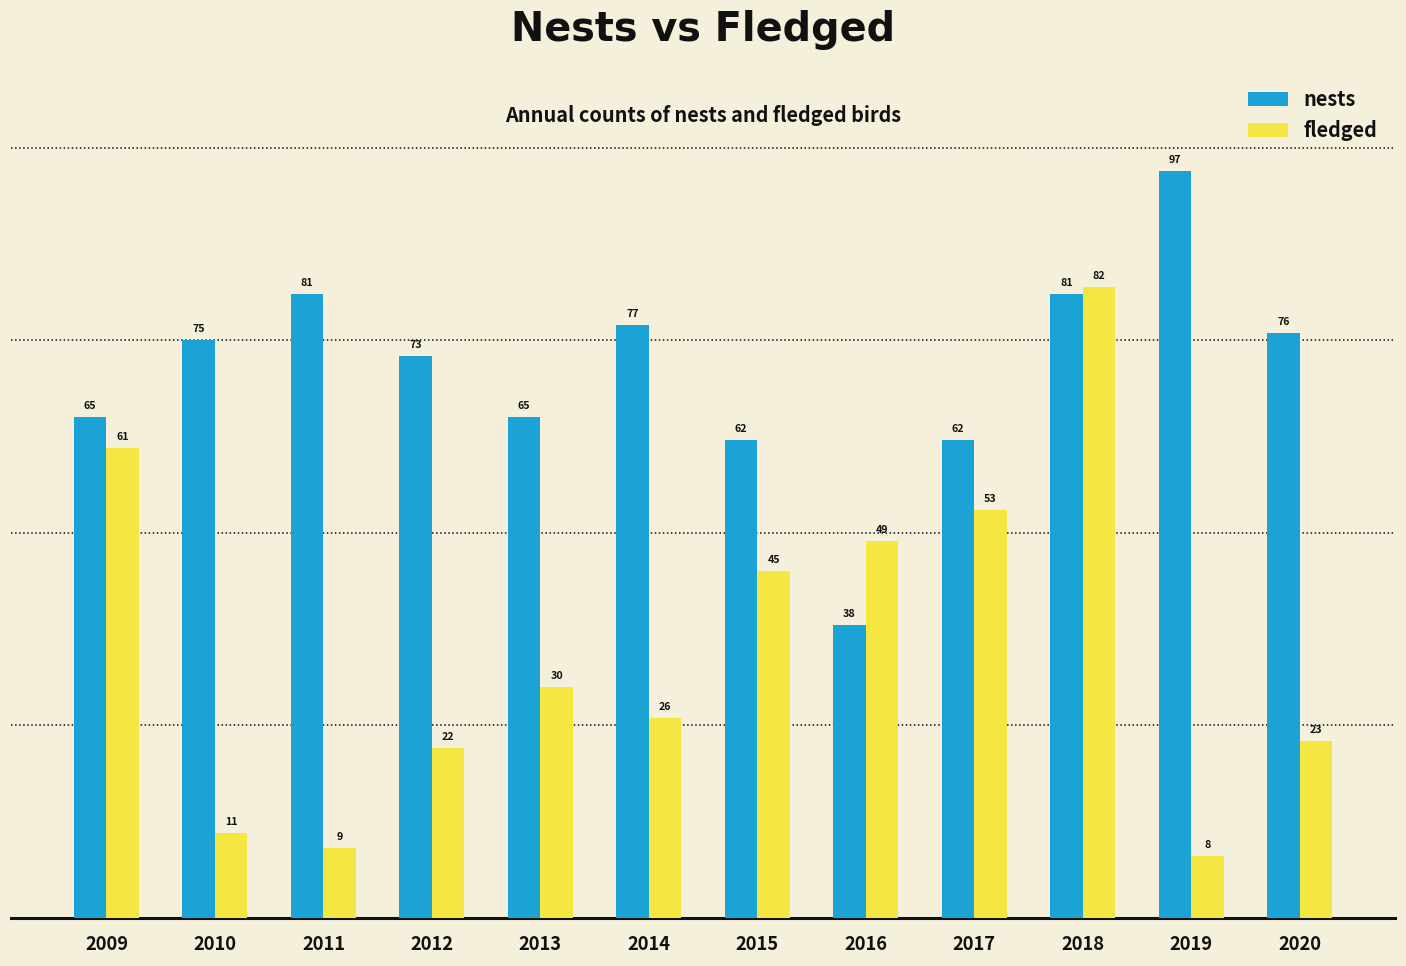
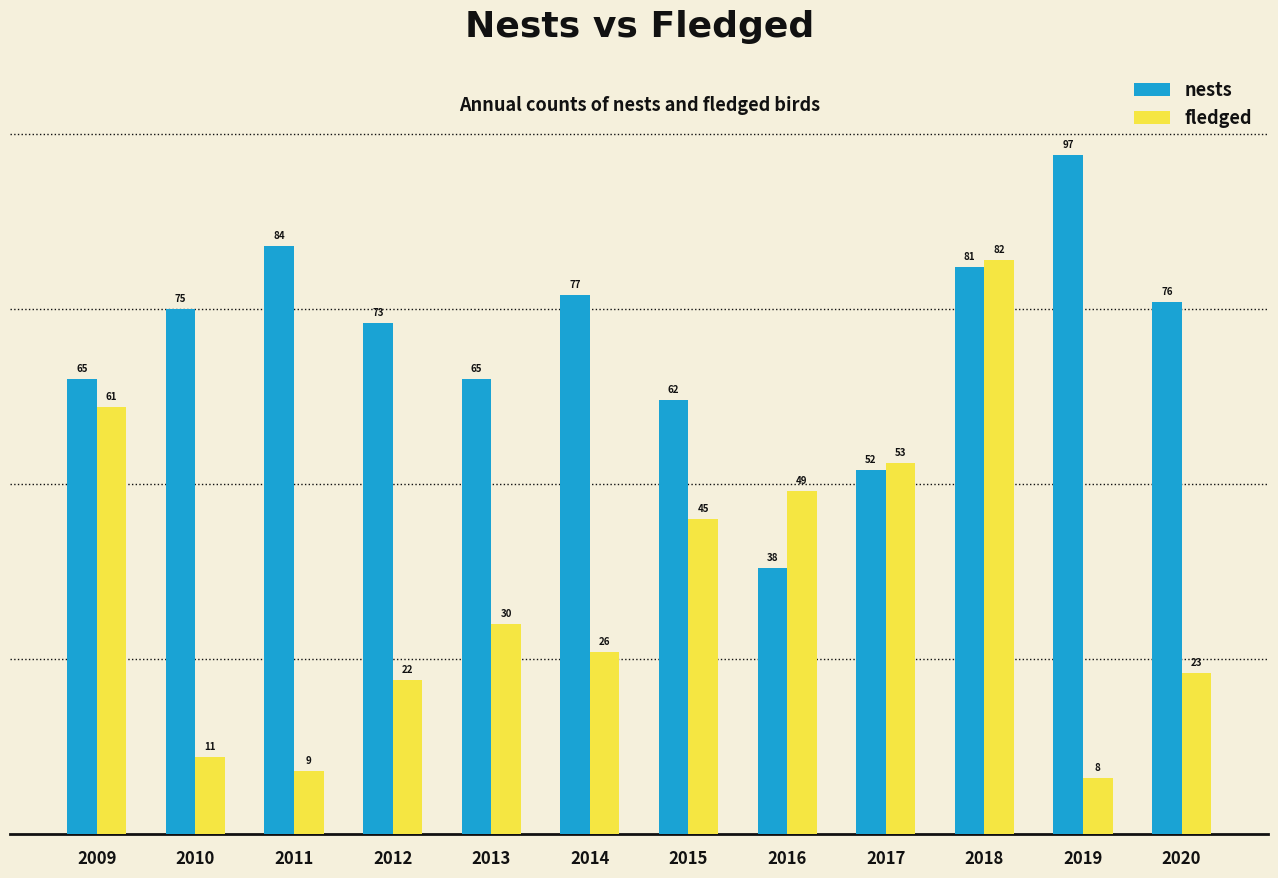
nests, 2011: 81 -> 84
nests, 2017: 62 -> 52
